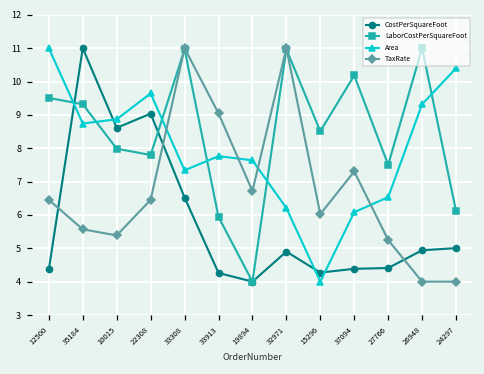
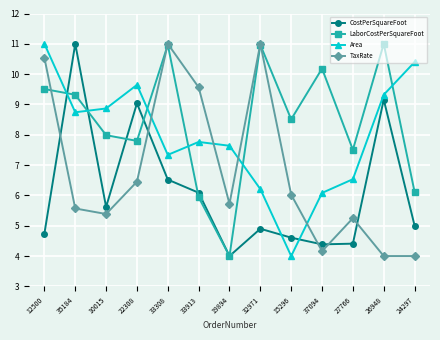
CostPerSquareFoot, 12500: 4.4 -> 4.7
TaxRate, 12500: 6.5 -> 10.5
CostPerSquareFoot, 10015: 8.6 -> 5.6
CostPerSquareFoot, 33913: 4.3 -> 6.1
TaxRate, 33913: 9.0 -> 9.6
TaxRate, 19894: 6.7 -> 5.7
CostPerSquareFoot, 15296: 4.3 -> 4.6
TaxRate, 37094: 7.3 -> 4.2
CostPerSquareFoot, 26948: 4.9 -> 9.2
